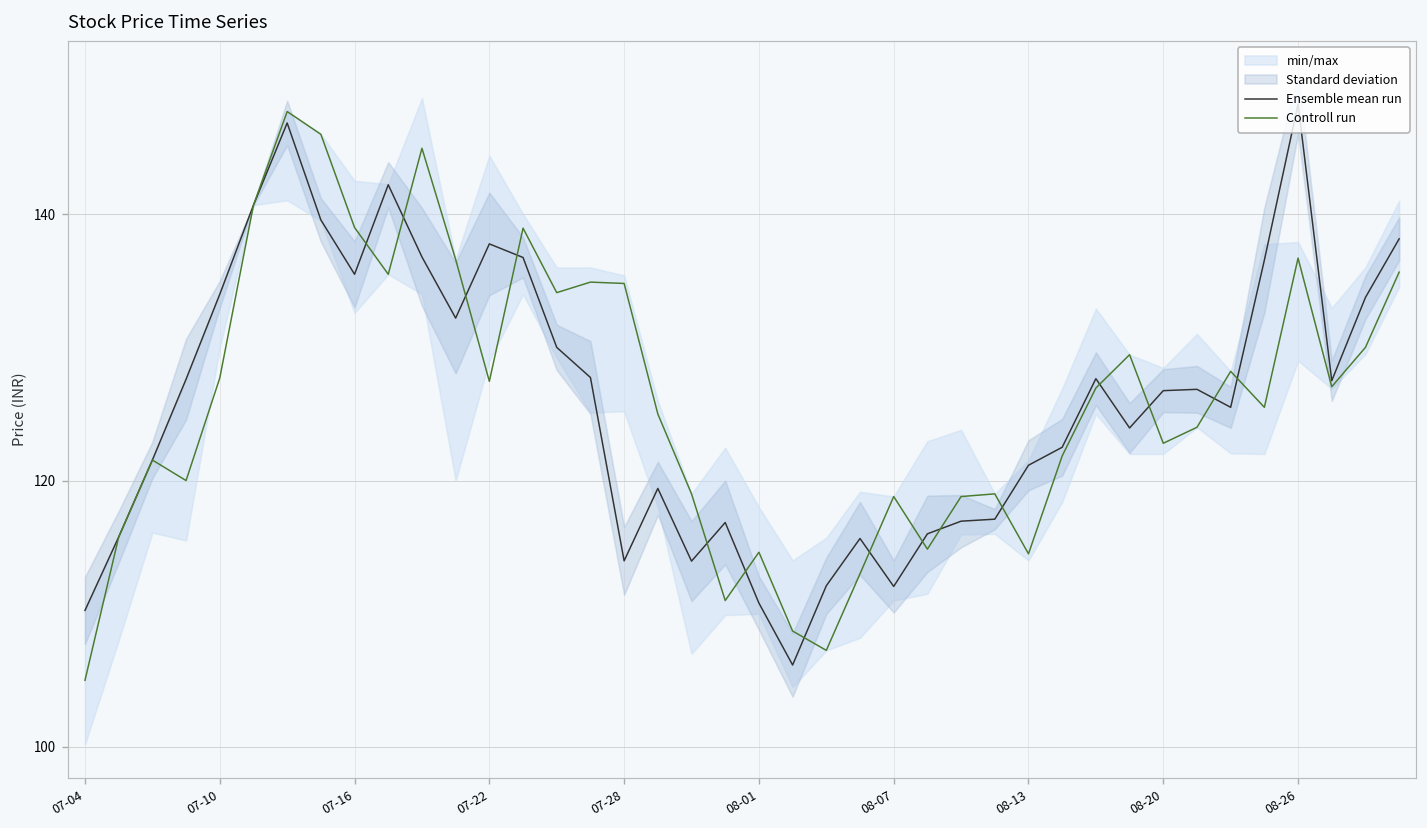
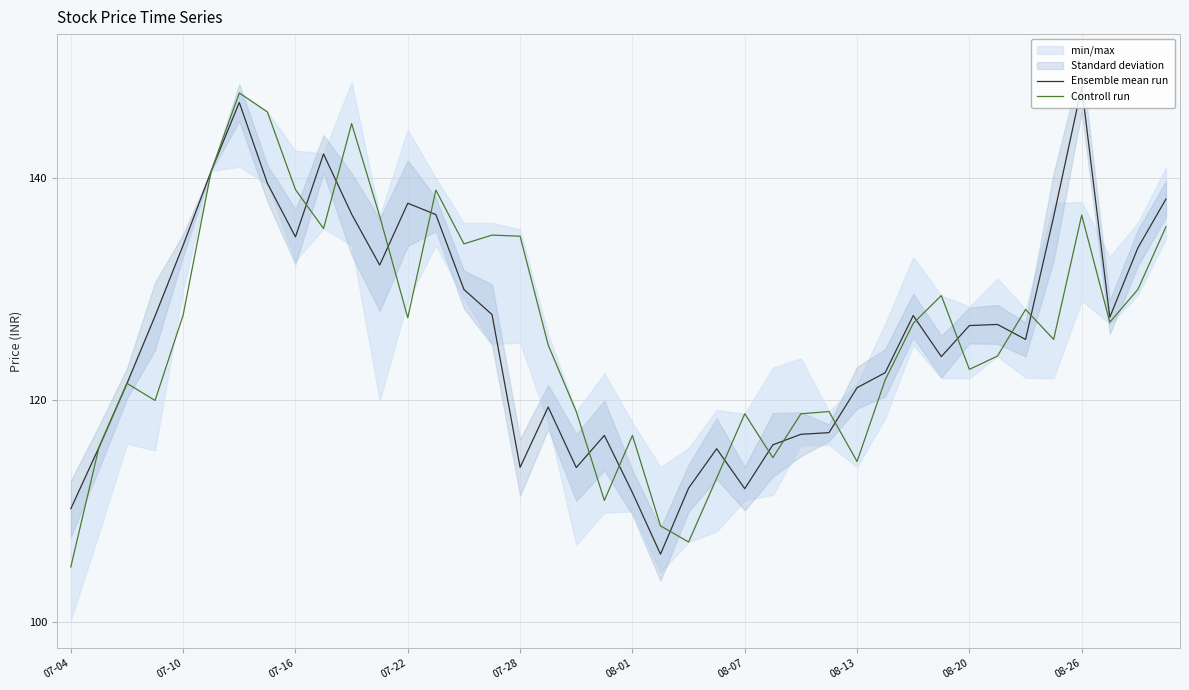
Ensemble mean run, 07-16: 135.5 -> 134.7
Ensemble mean run, 08-01: 110.8 -> 111.7
Controll run, 08-01: 114.6 -> 116.9
